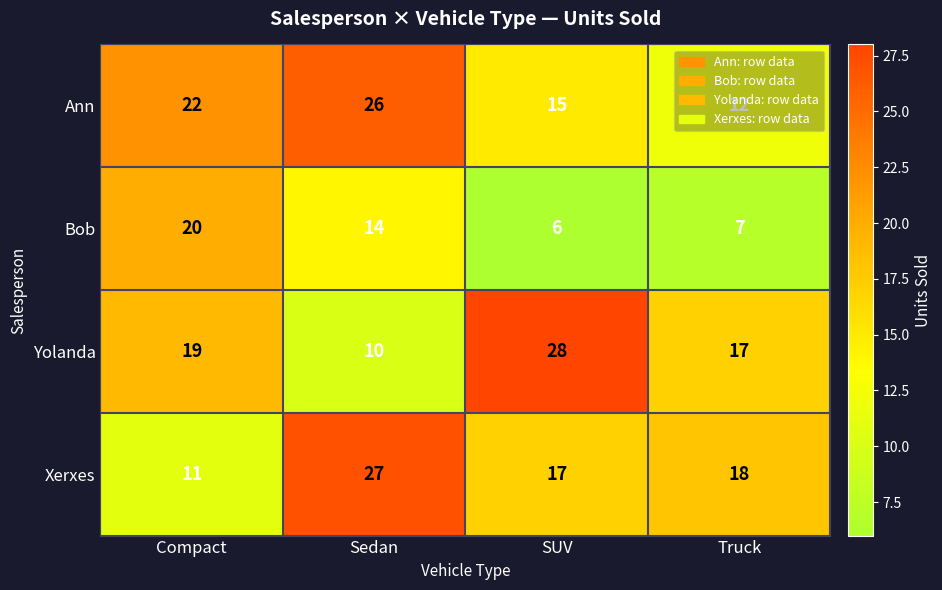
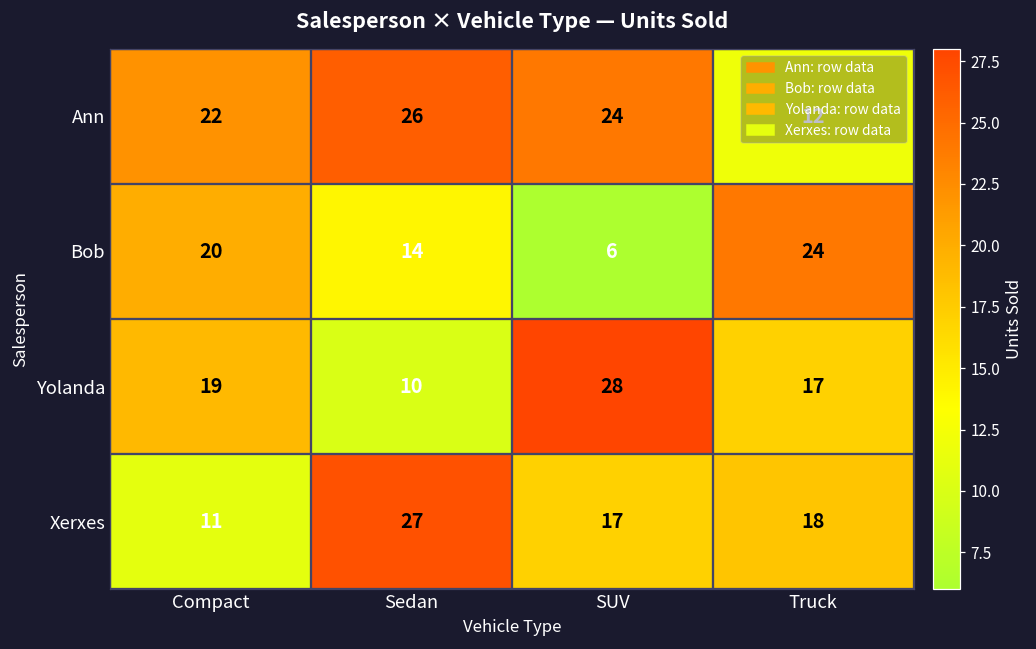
Ann, SUV: 15 -> 24
Bob, Truck: 7 -> 24
